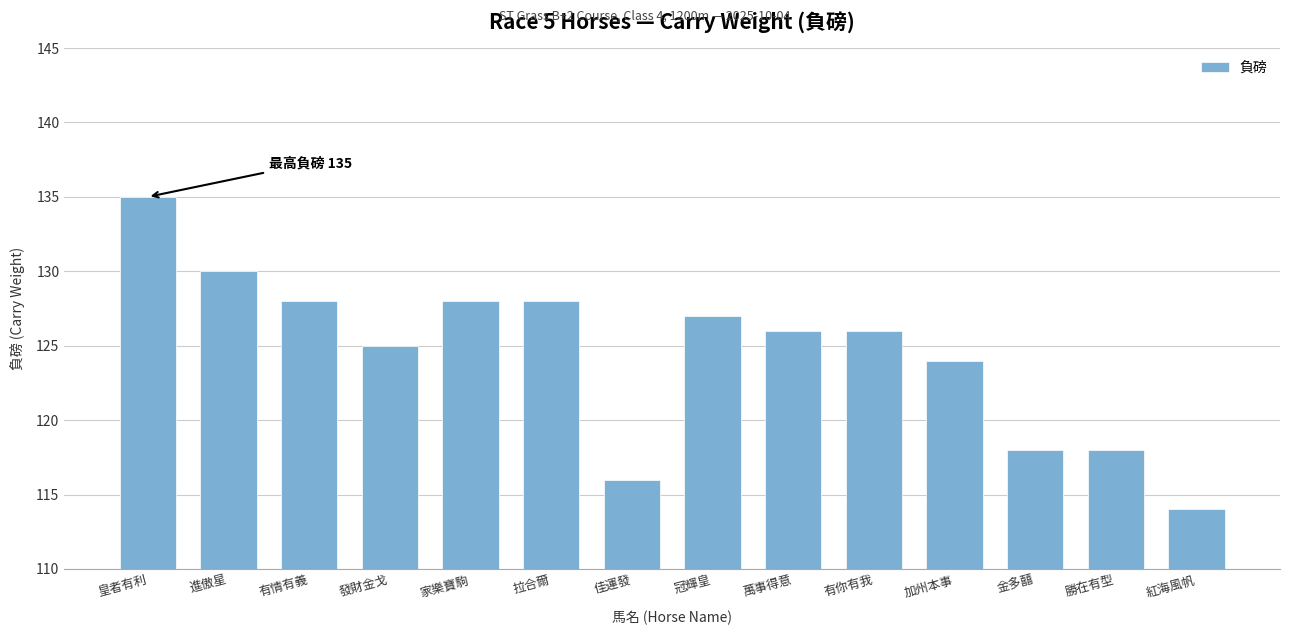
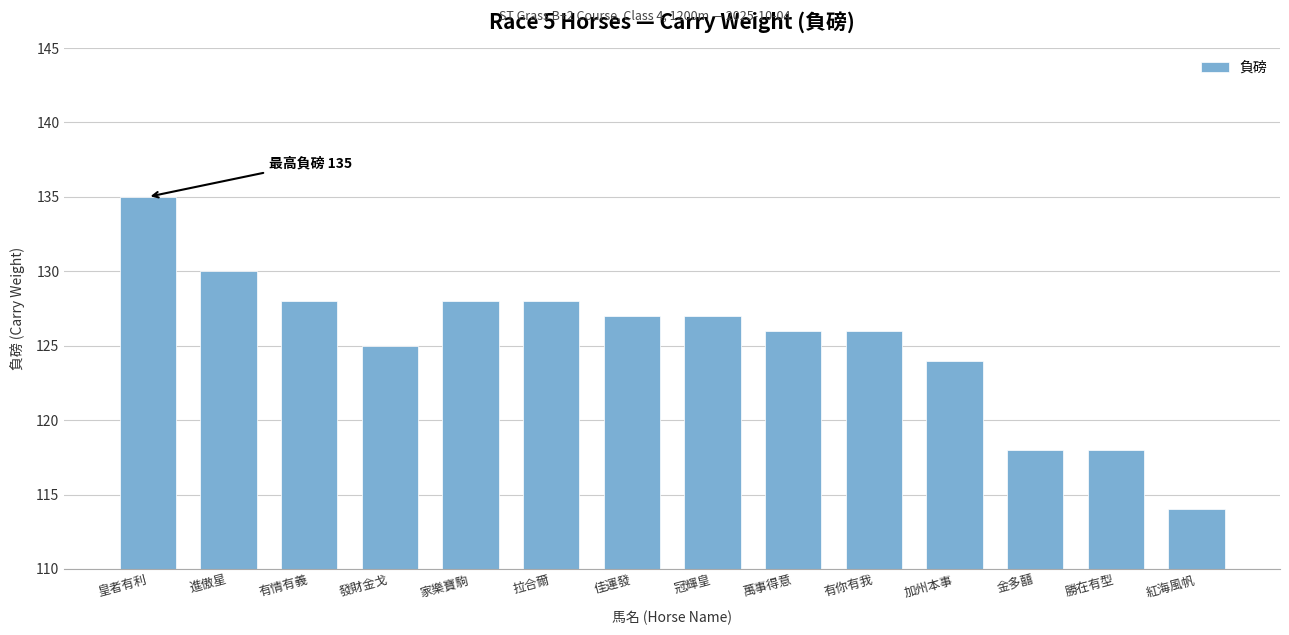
佳運發: 116 -> 127
